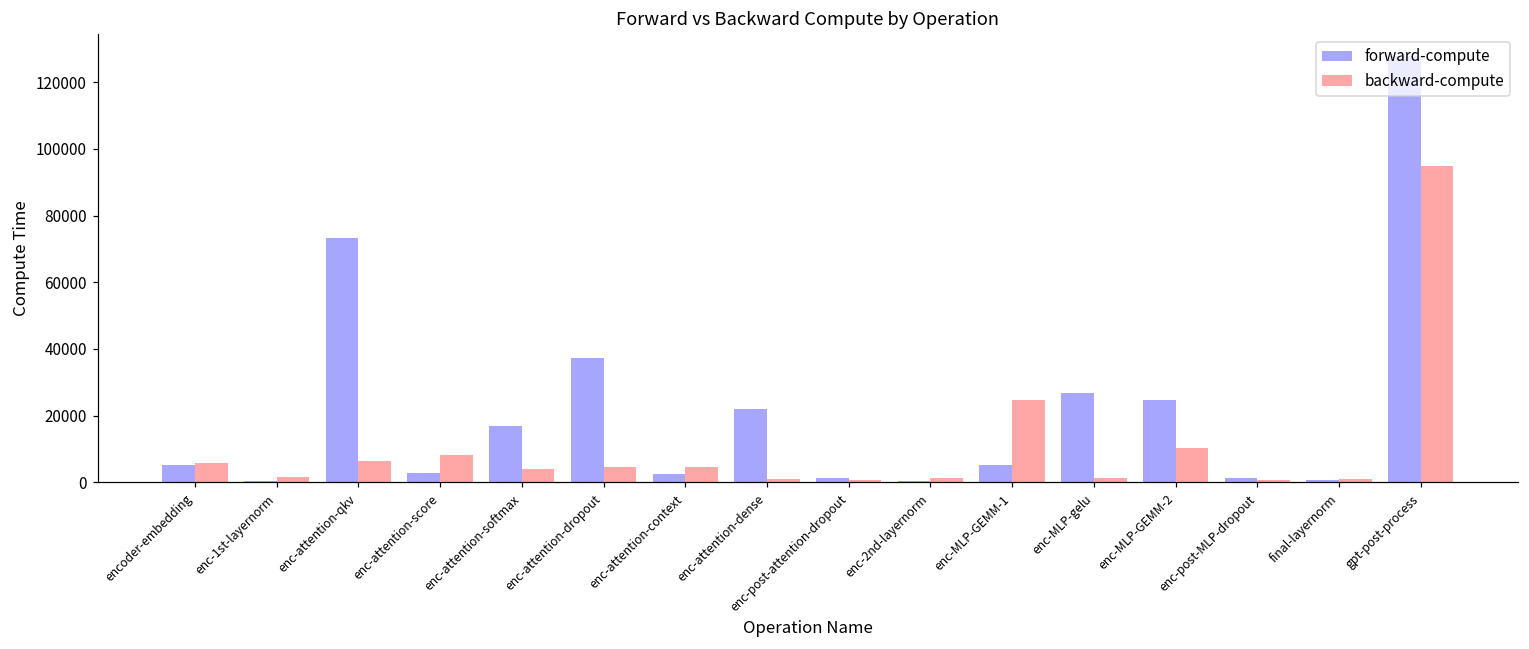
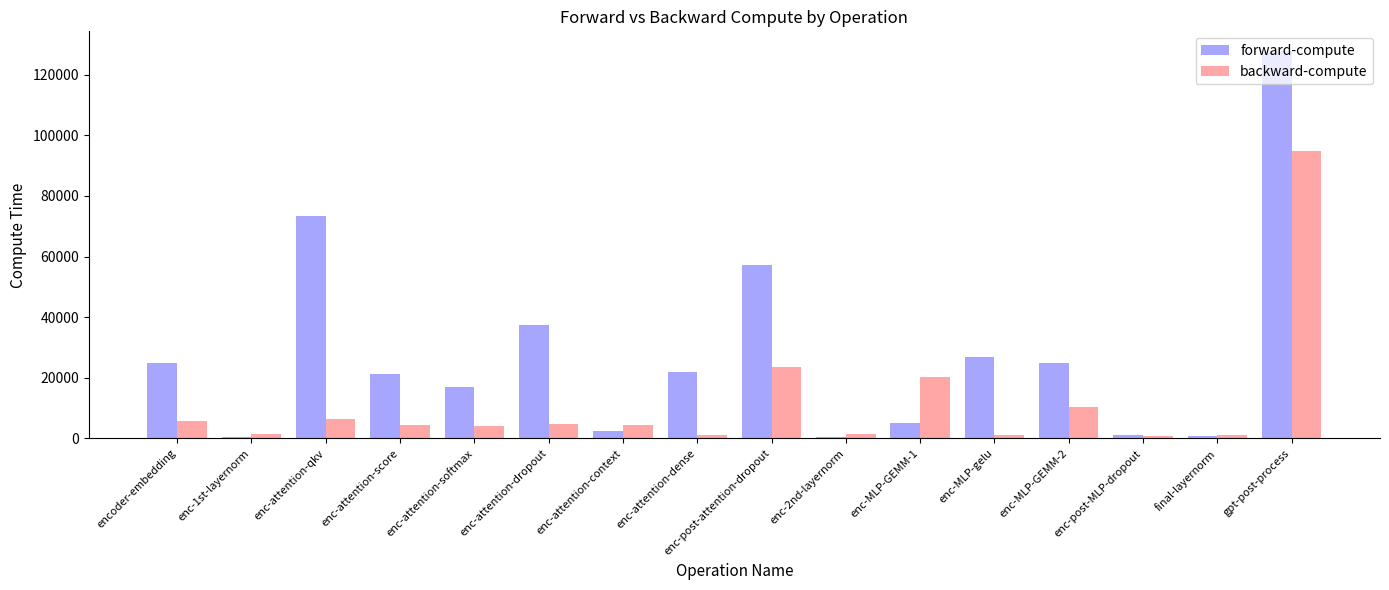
forward-compute, encoder-embedding: 5000 -> 25000
forward-compute, enc-attention-score: 3000 -> 21000
backward-compute, enc-attention-score: 8000 -> 4000
forward-compute, enc-post-attention-dropout: 1000 -> 57000
backward-compute, enc-post-attention-dropout: 1000 -> 23000
backward-compute, enc-MLP-GEMM-1: 25000 -> 20000
